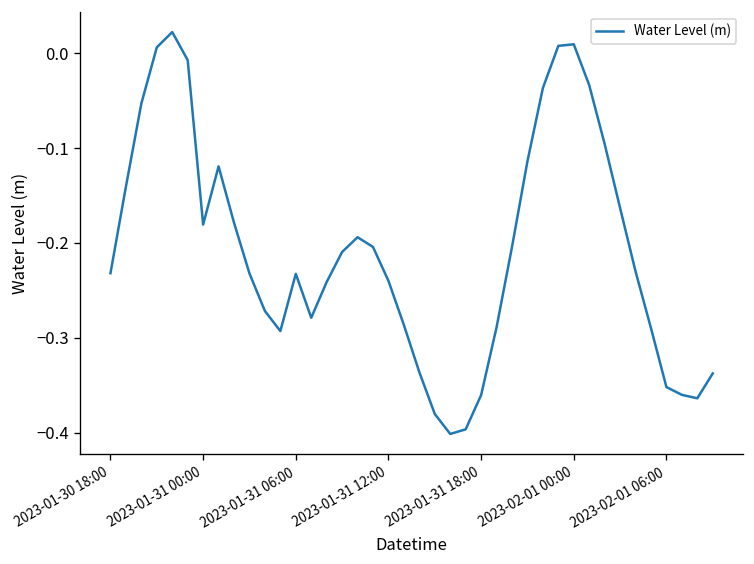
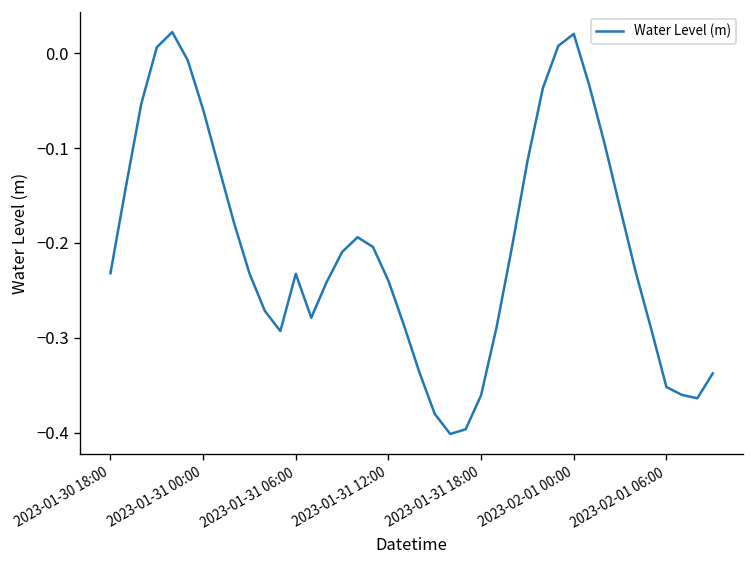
2023-01-31 00:00: -0.18 -> -0.06
2023-02-01 00:00: 0.01 -> 0.02
